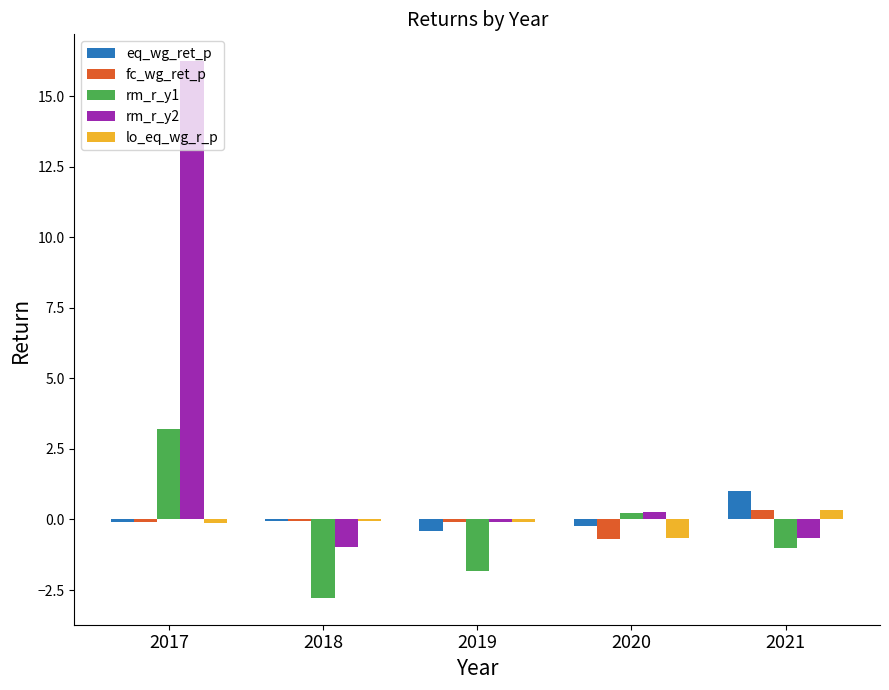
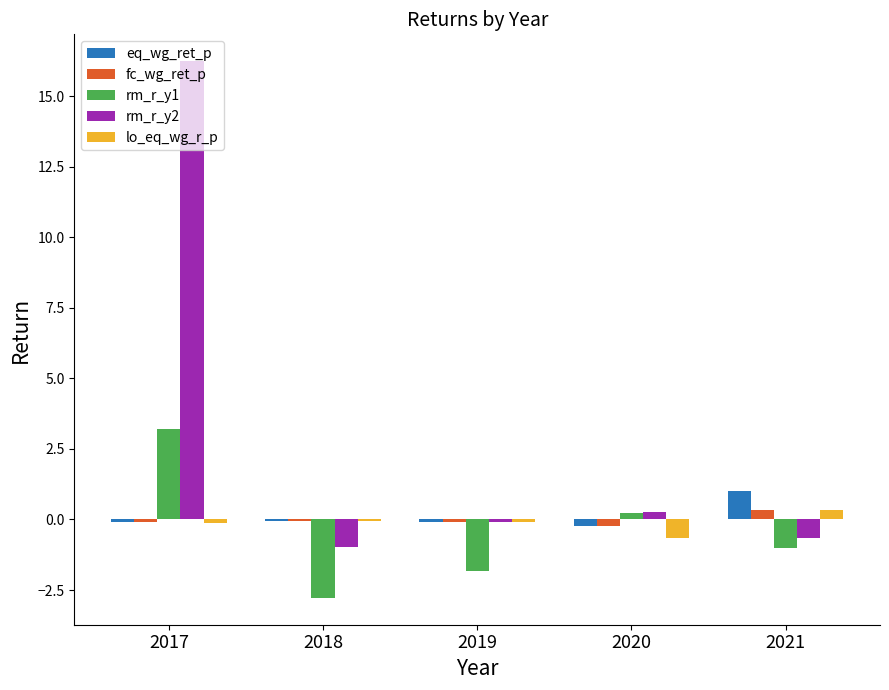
eq_wg_ret_p, 2019: -0.4 -> -0.1
fc_wg_ret_p, 2020: -0.7 -> -0.2
